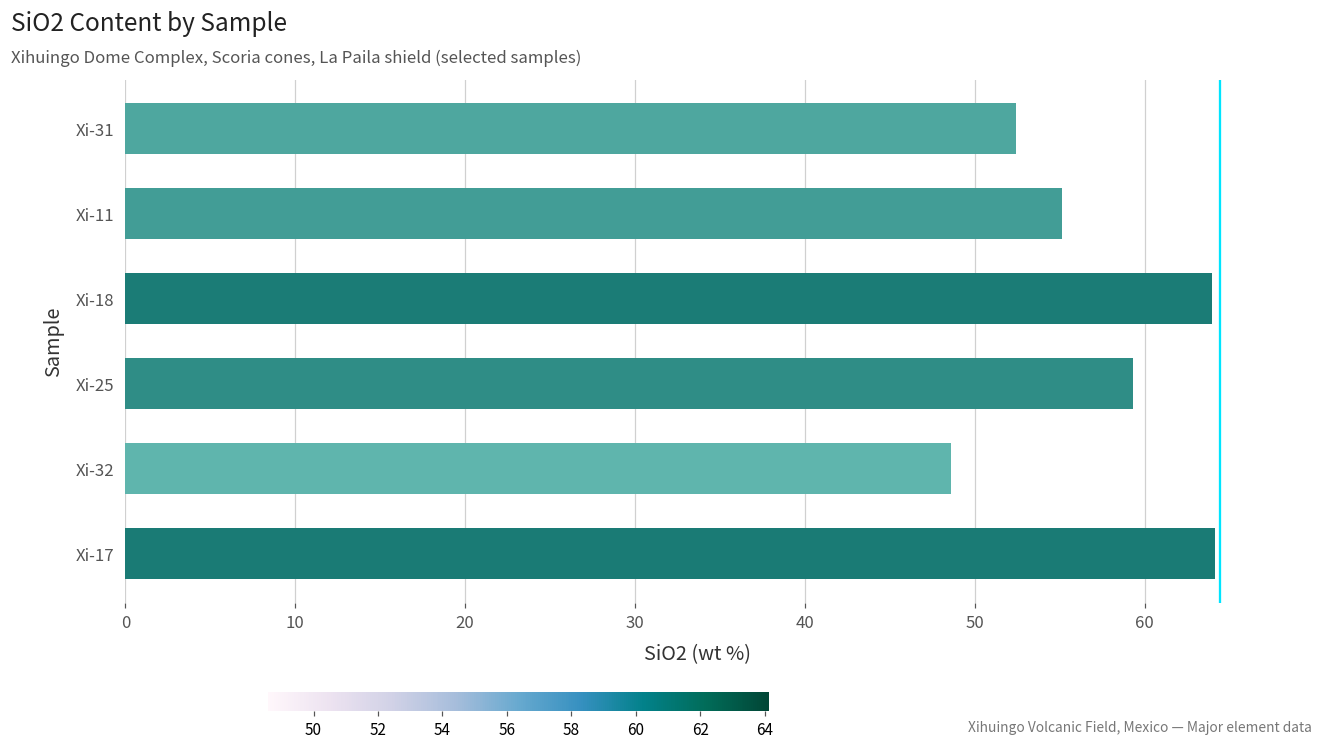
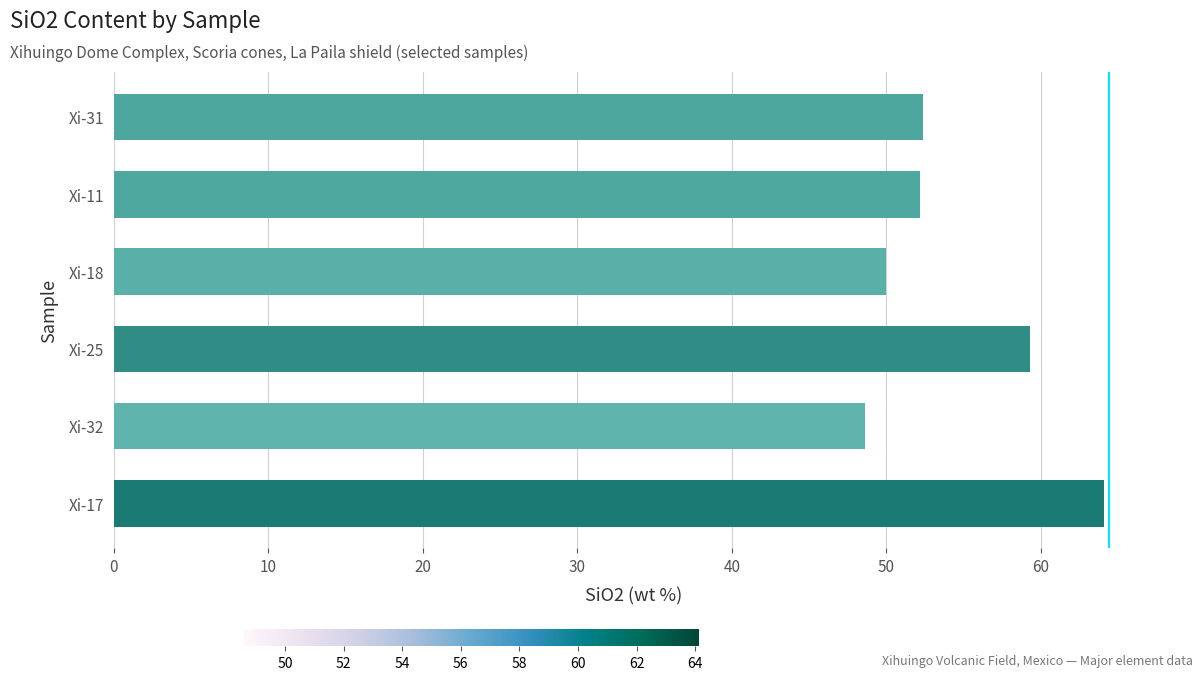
Xi-11: 55.1 -> 52.2
Xi-18: 63.9 -> 50.0
